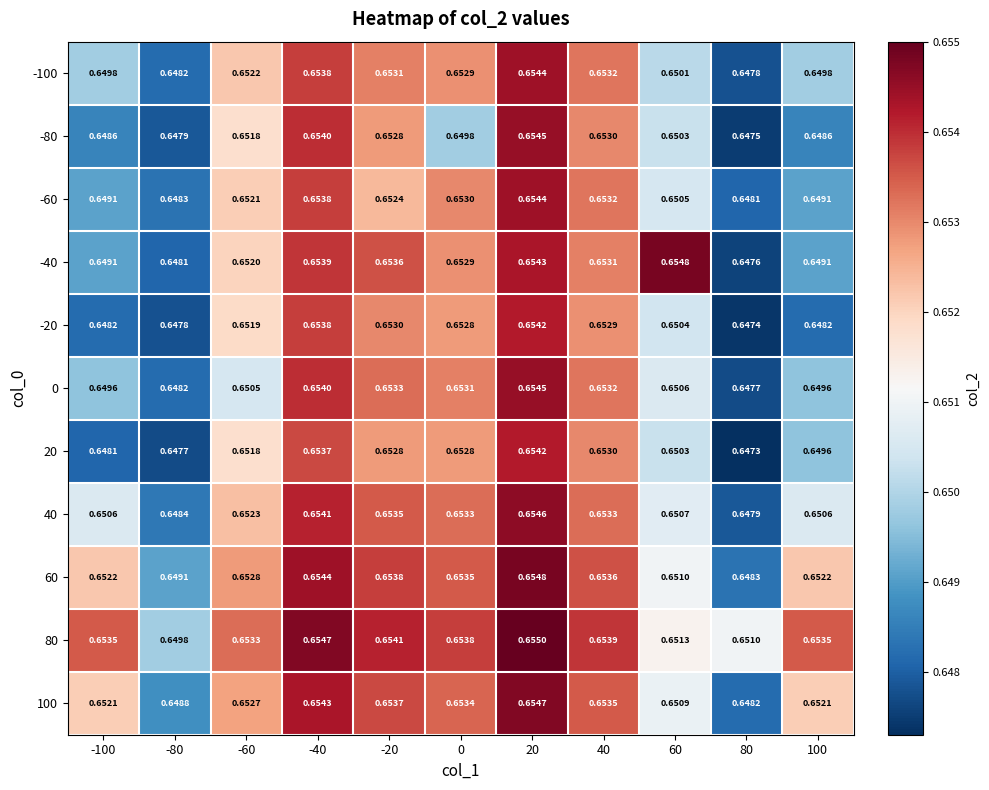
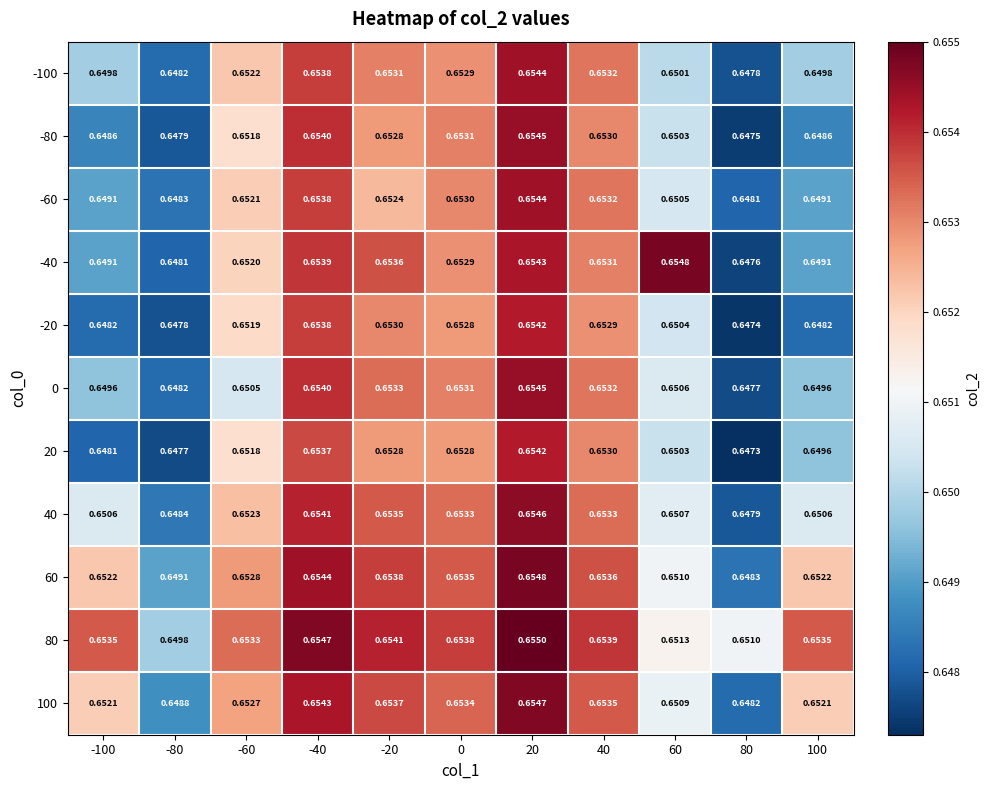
-80, 0: 0.6498 -> 0.6531
